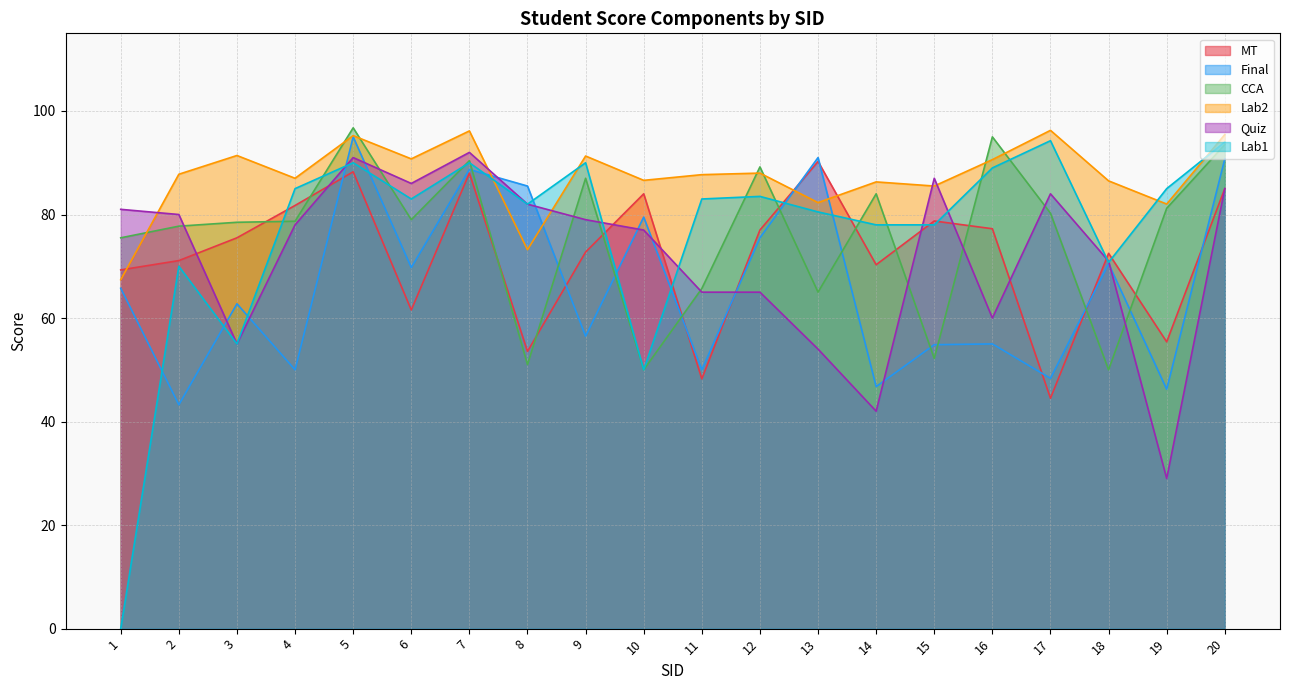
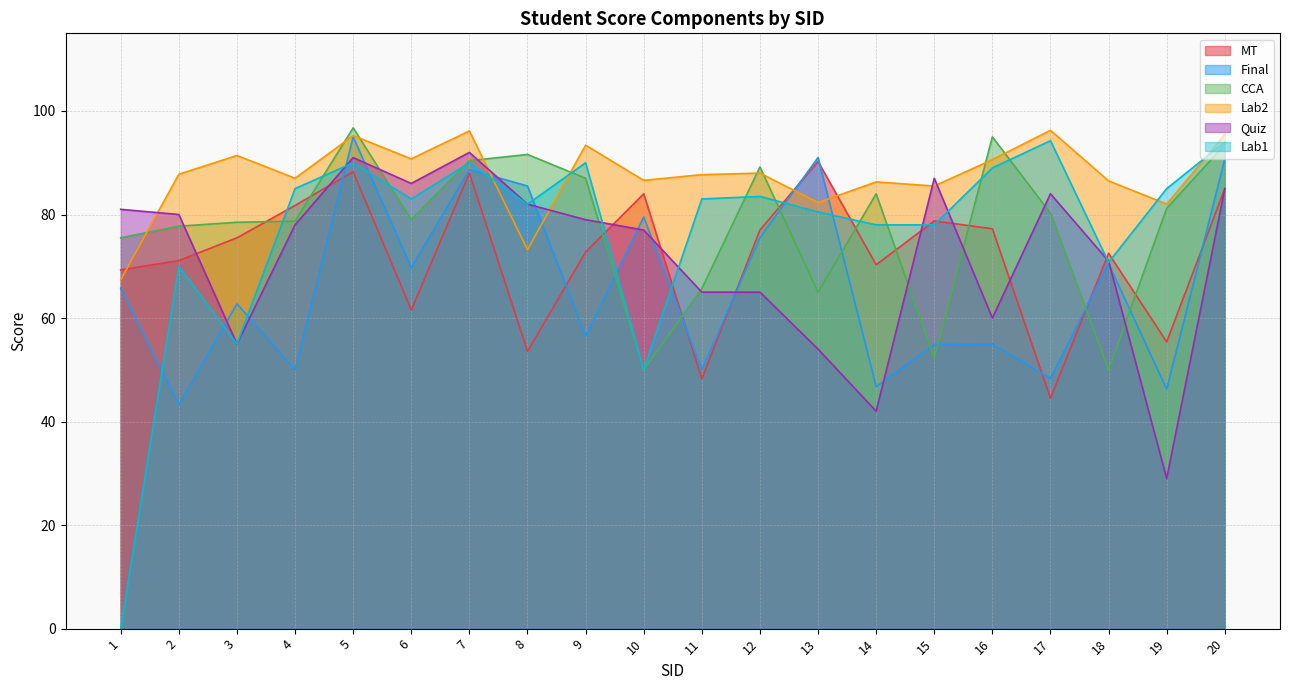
CCA, 8: 51 -> 92
Lab2, 9: 91 -> 93
